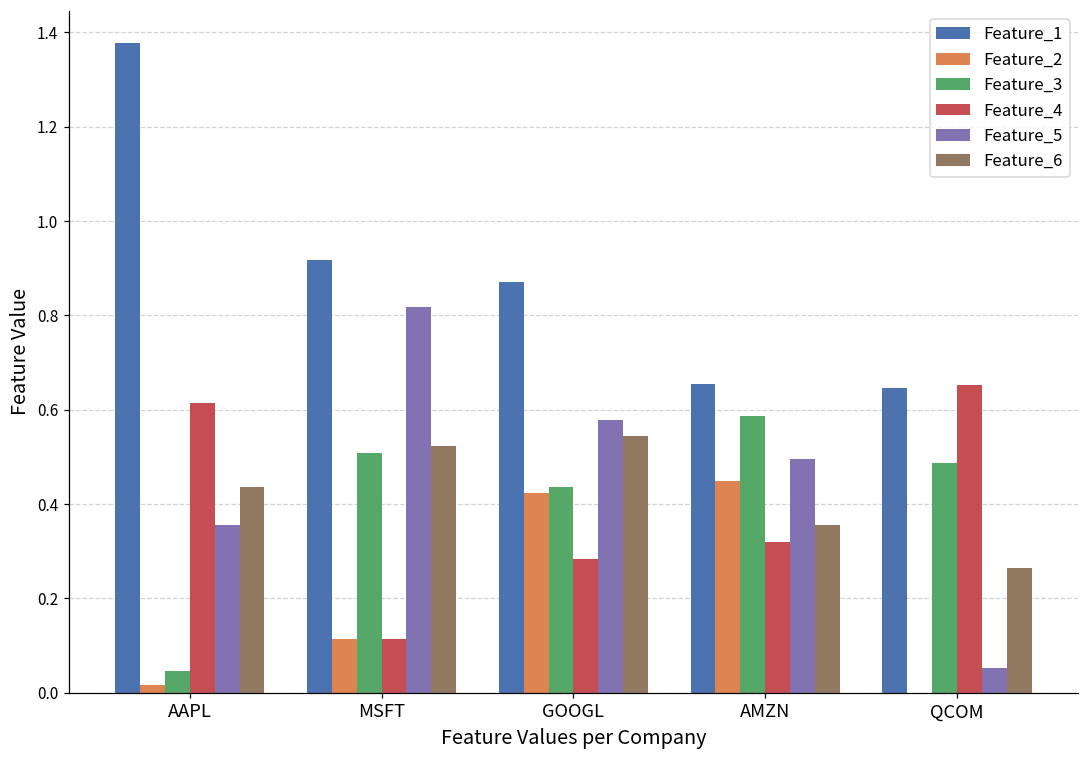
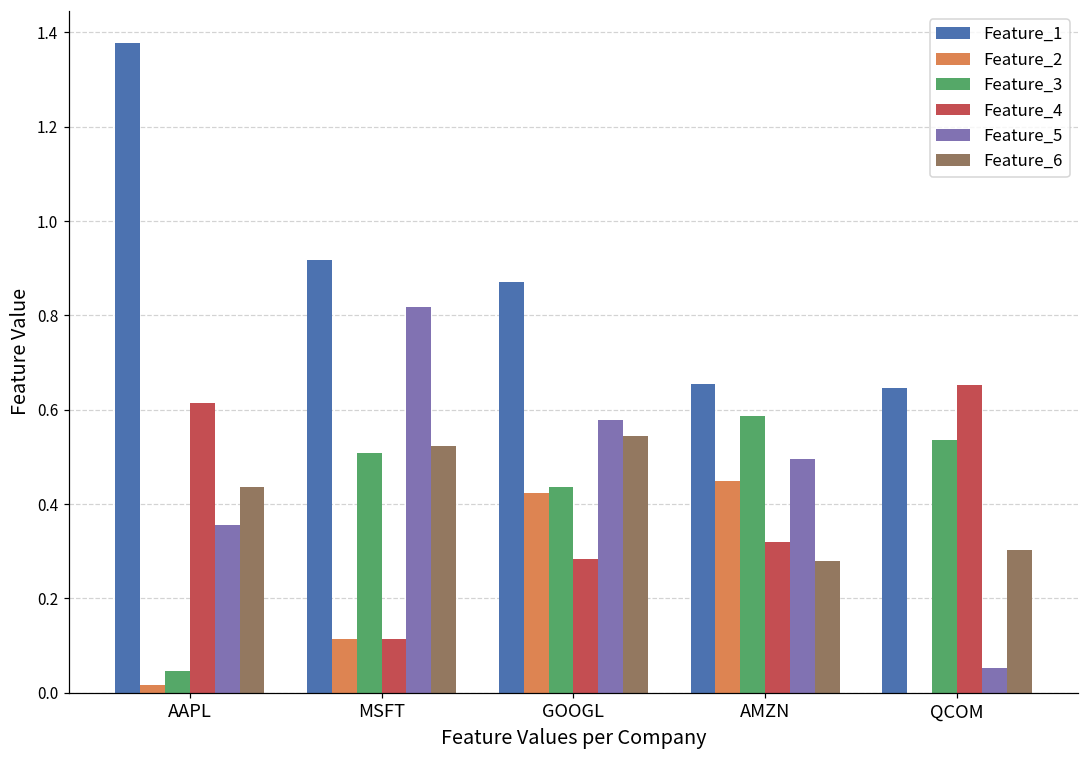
Feature_6, AMZN: 0.35 -> 0.28
Feature_3, QCOM: 0.49 -> 0.54
Feature_6, QCOM: 0.26 -> 0.30
